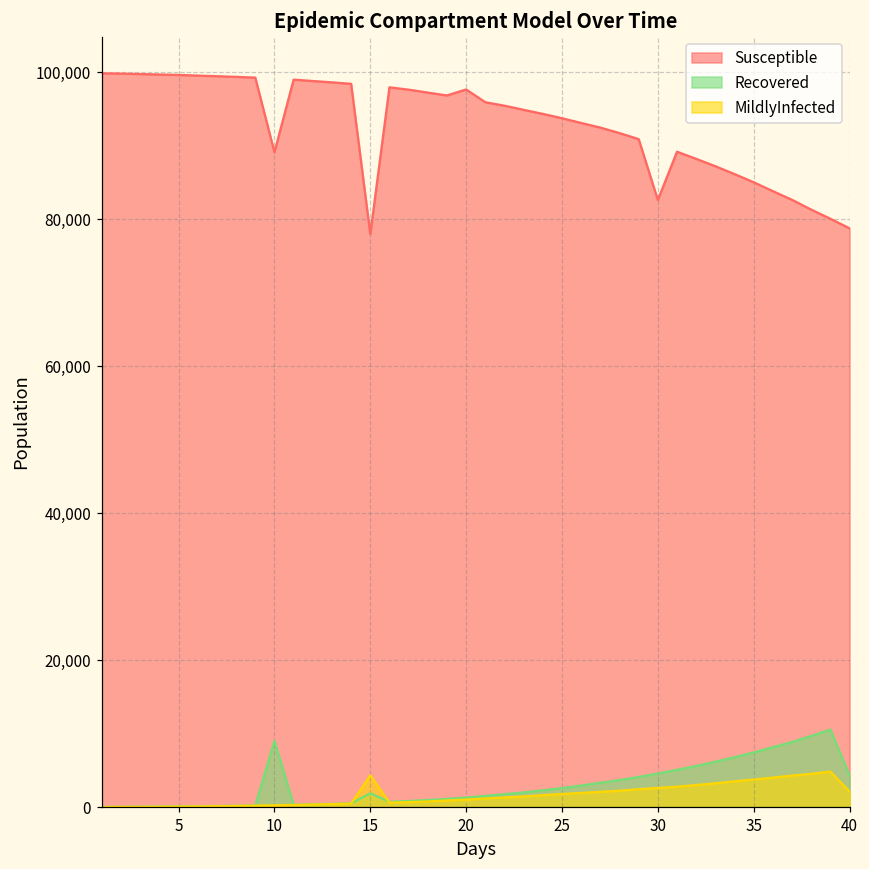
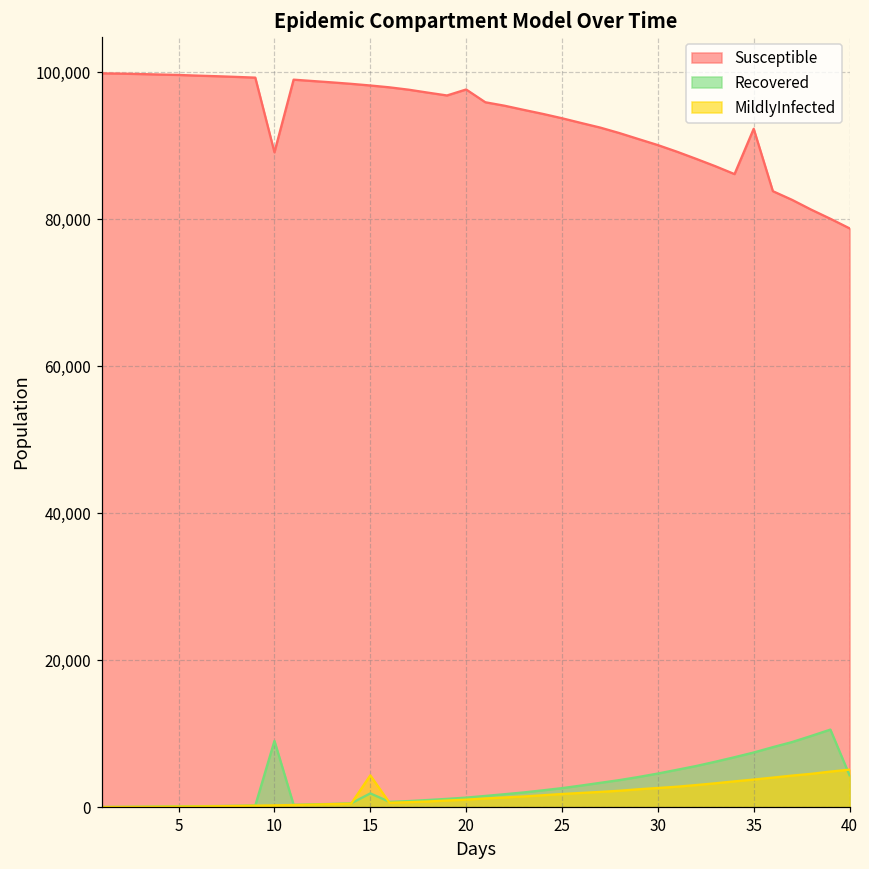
Susceptible, 15: 78,000 -> 98,000
Susceptible, 30: 83,000 -> 90,000
Susceptible, 35: 85,000 -> 92,000
MildlyInfected, 40: 2,000 -> 5,000
